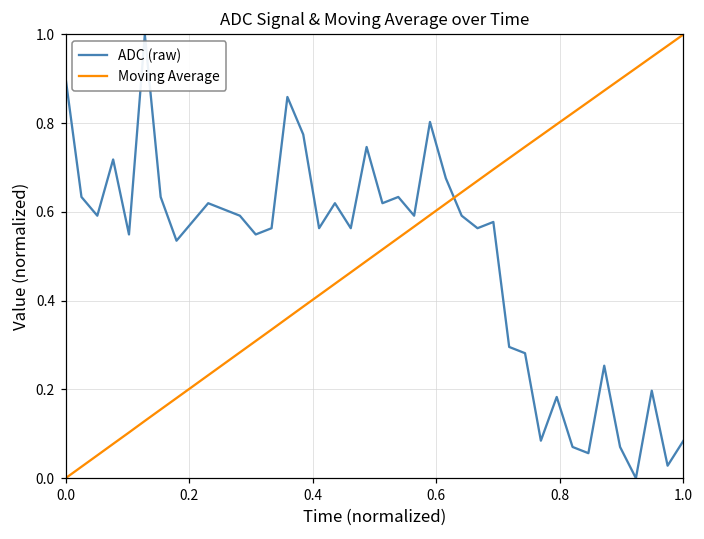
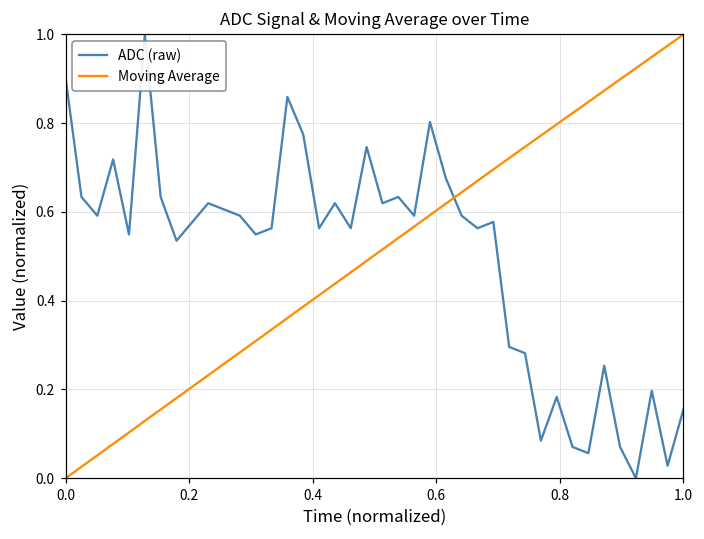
ADC (raw), 1.0: 0.08 -> 0.15
